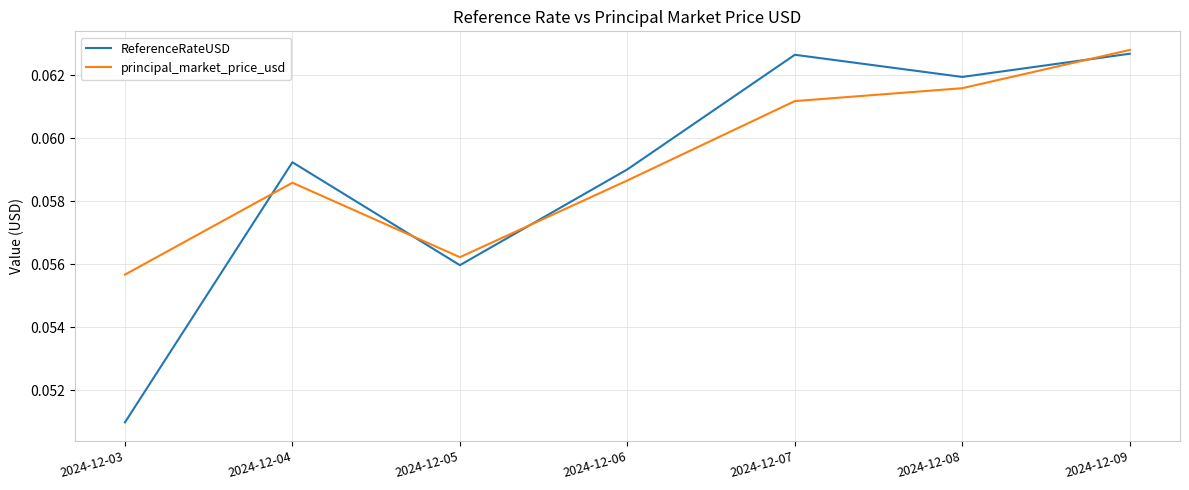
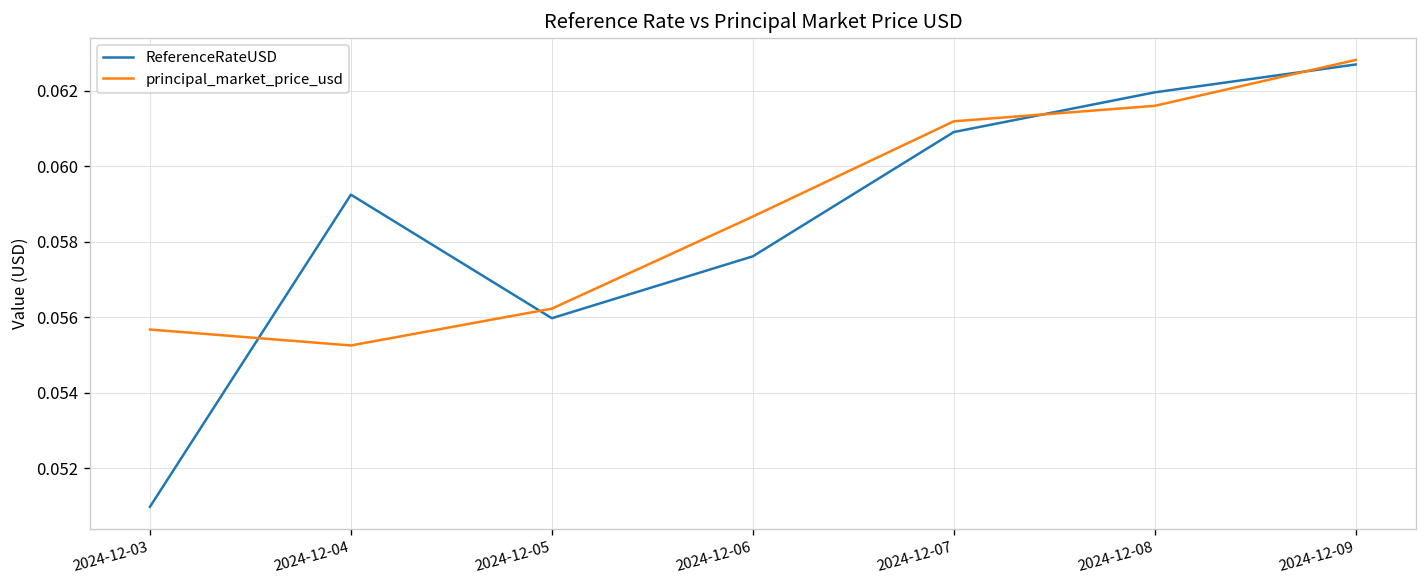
principal_market_price_usd, 2024-12-04: 0.0586 -> 0.0552
ReferenceRateUSD, 2024-12-06: 0.0590 -> 0.0576
ReferenceRateUSD, 2024-12-07: 0.0627 -> 0.0609
